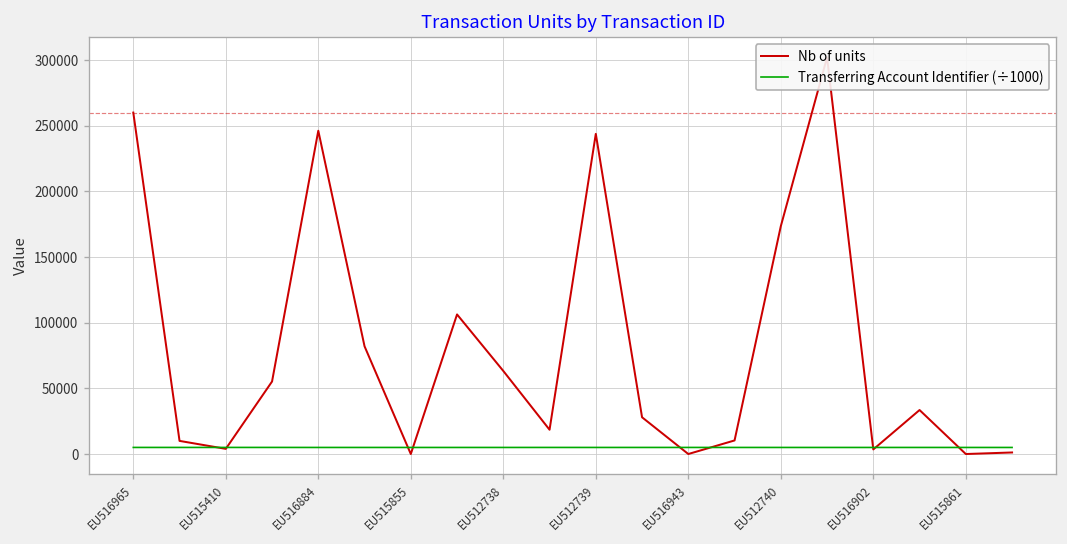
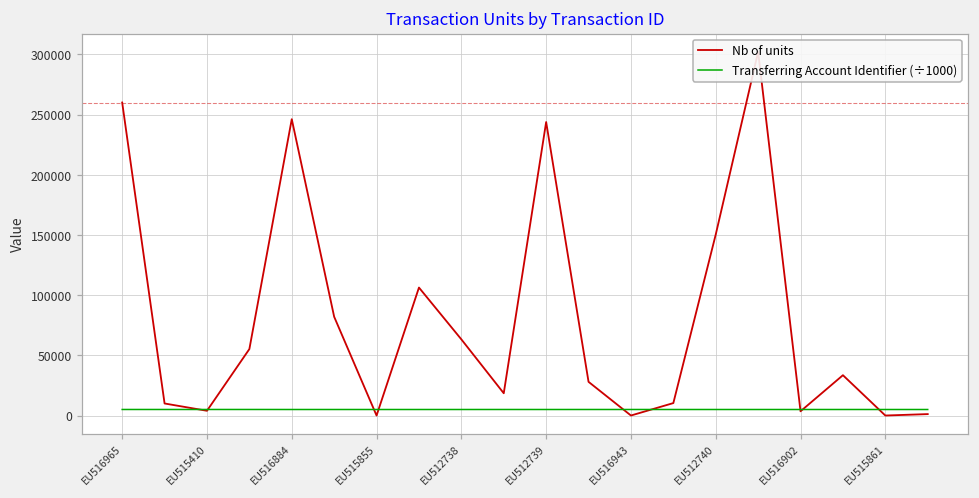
Nb of units, EU512740: 173000 -> 150000
